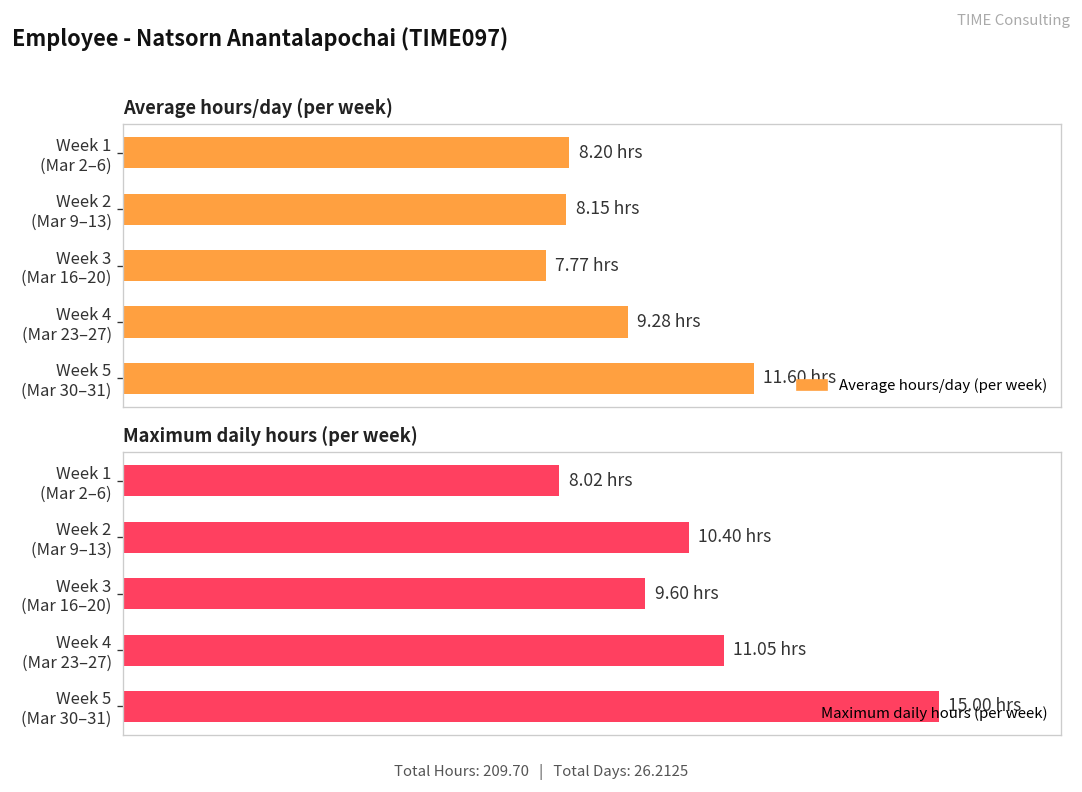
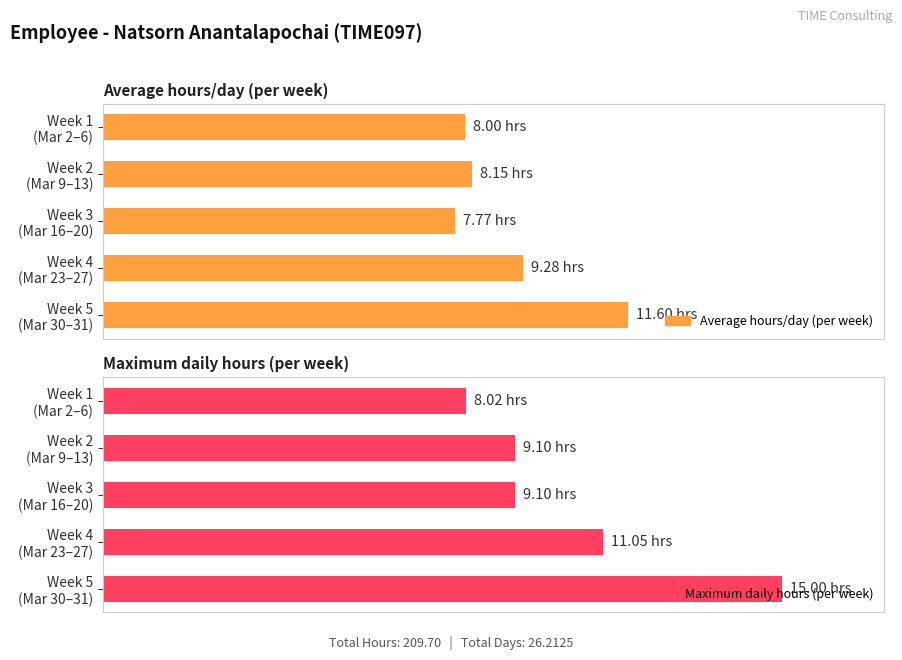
Average hours/day (per week), Week 1 (Mar 2–6): 8.20 -> 8.00
Maximum daily hours (per week), Week 2 (Mar 9–13): 10.40 -> 9.10
Maximum daily hours (per week), Week 3 (Mar 16–20): 9.60 -> 9.10
